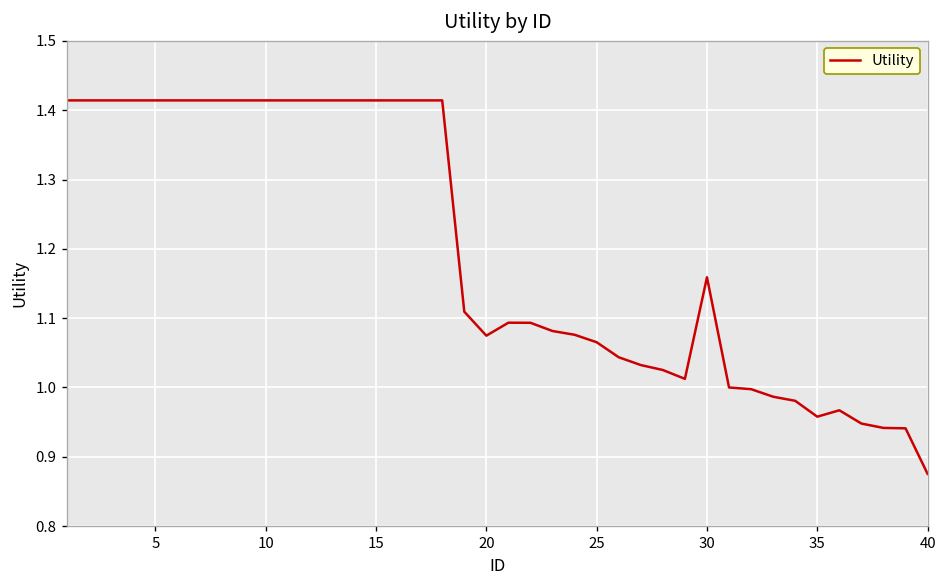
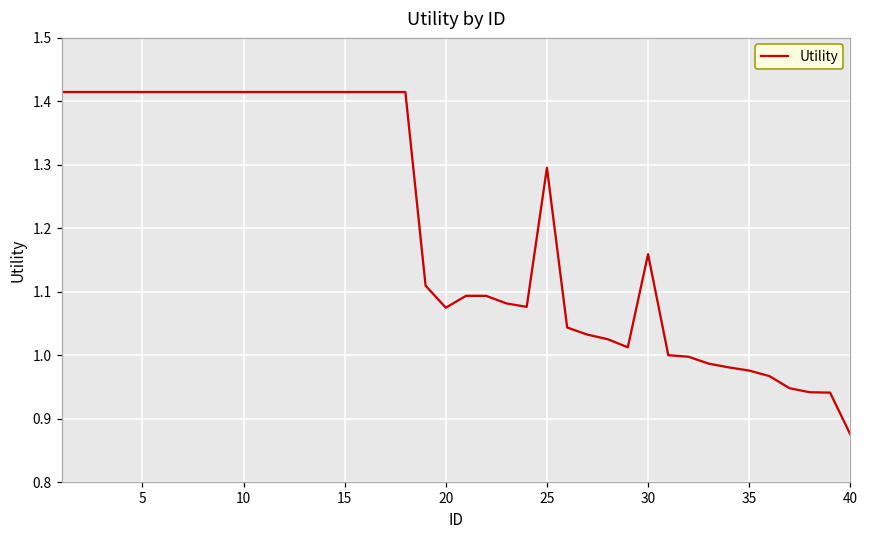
25: 1.07 -> 1.30
35: 0.96 -> 0.98
